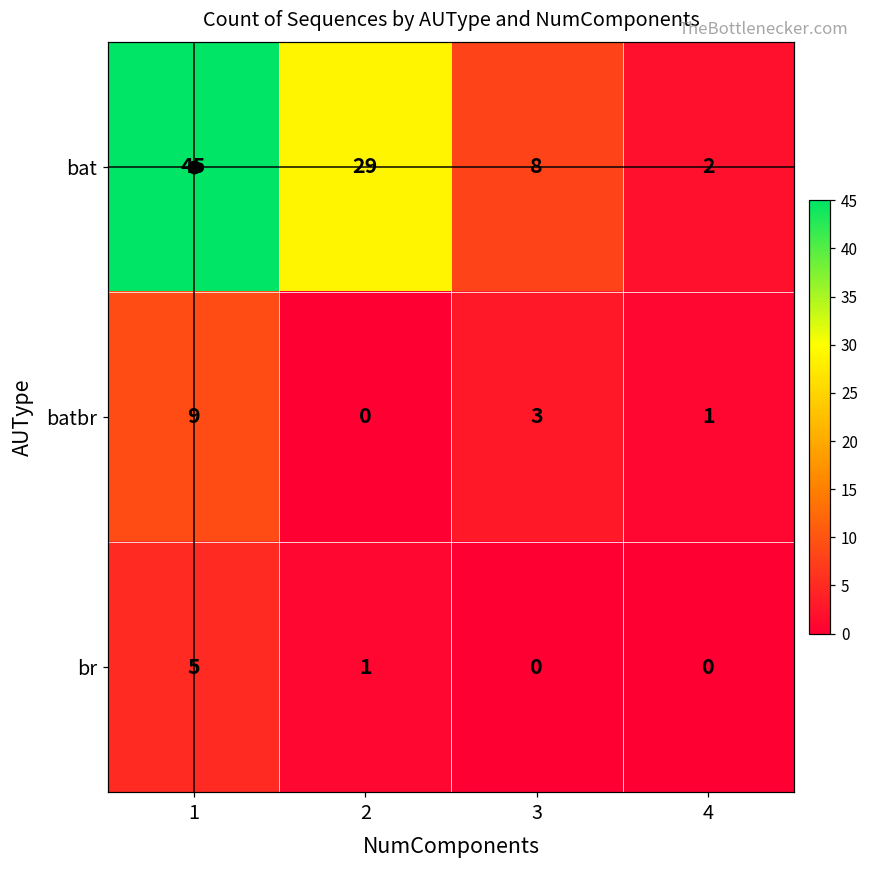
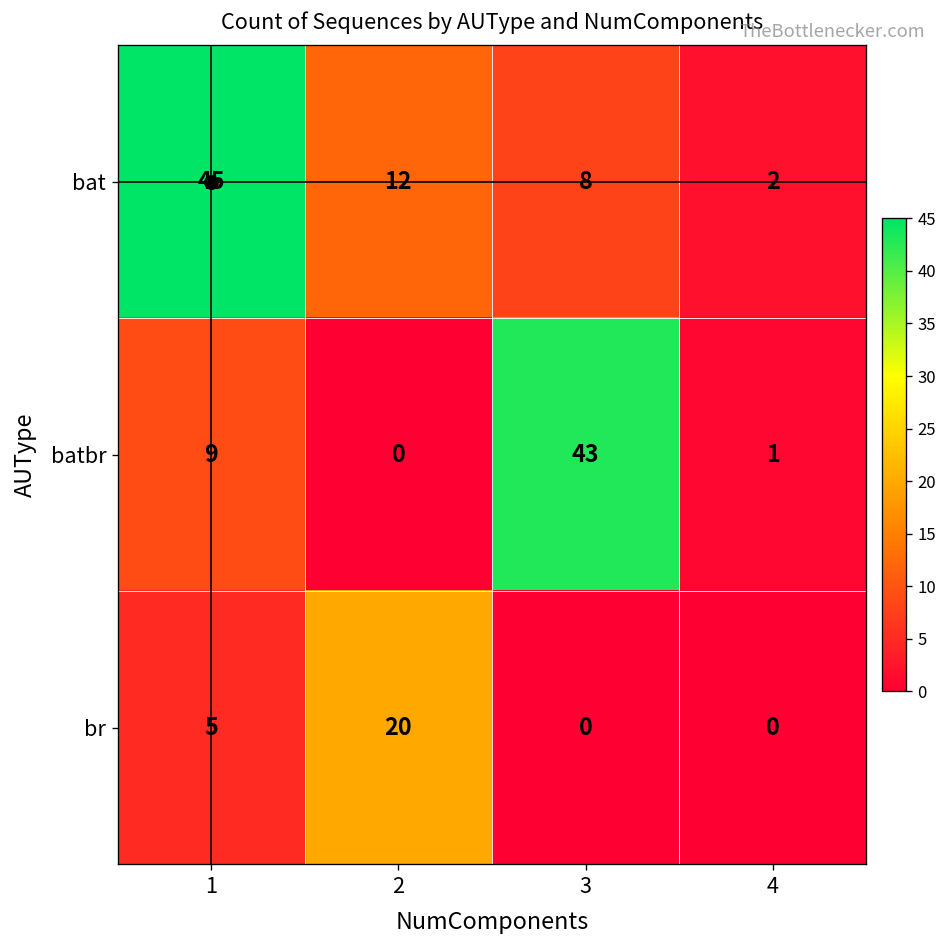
bat, 2: 29 -> 12
batbr, 3: 3 -> 43
br, 2: 1 -> 20
